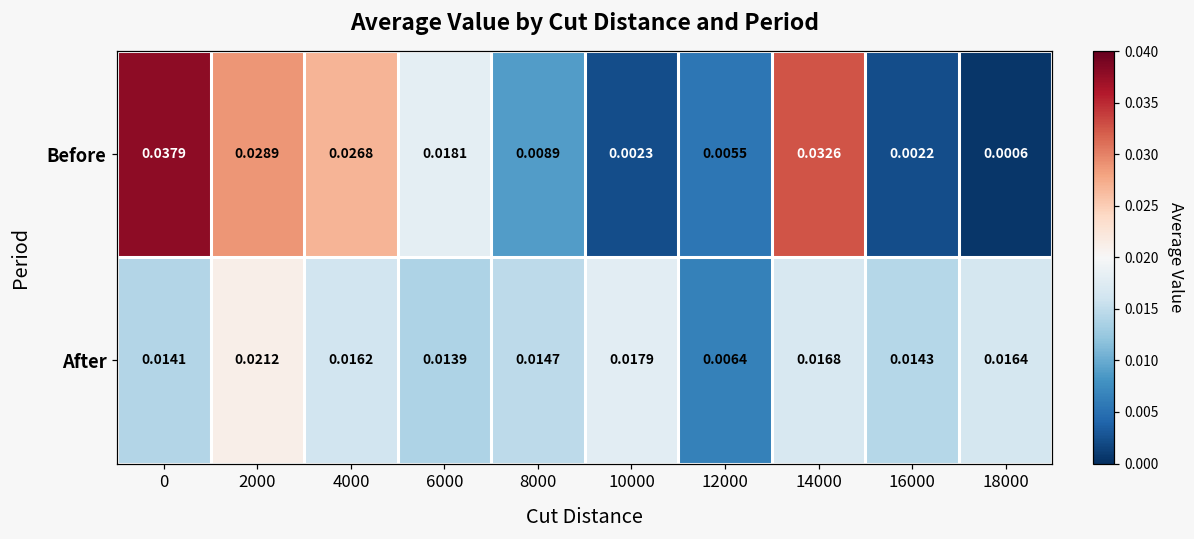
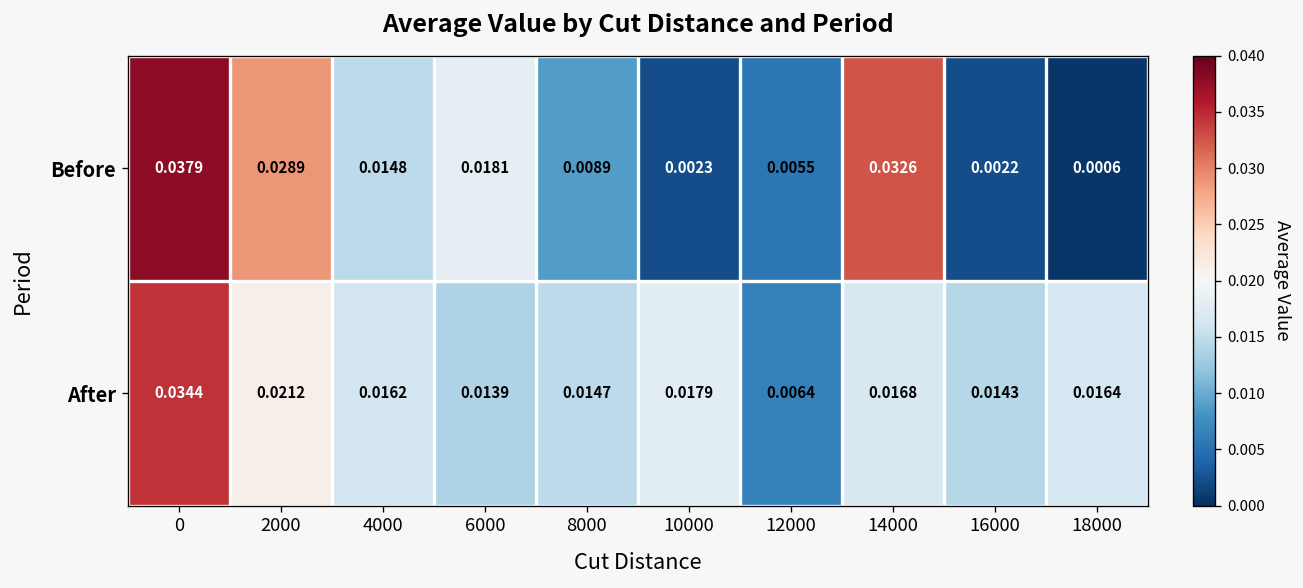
Before, 4000: 0.0268 -> 0.0148
After, 0: 0.0141 -> 0.0344
